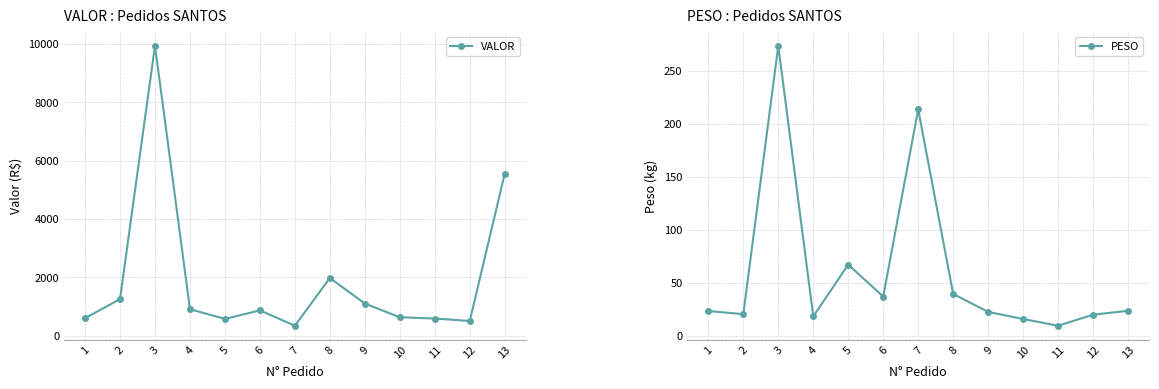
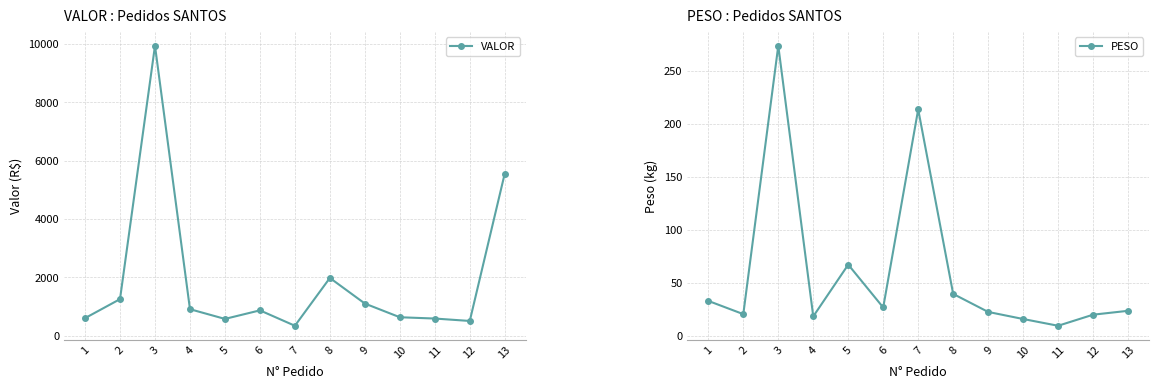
PESO : Pedidos SANTOS, 1: 24 -> 33
PESO : Pedidos SANTOS, 6: 37 -> 27
